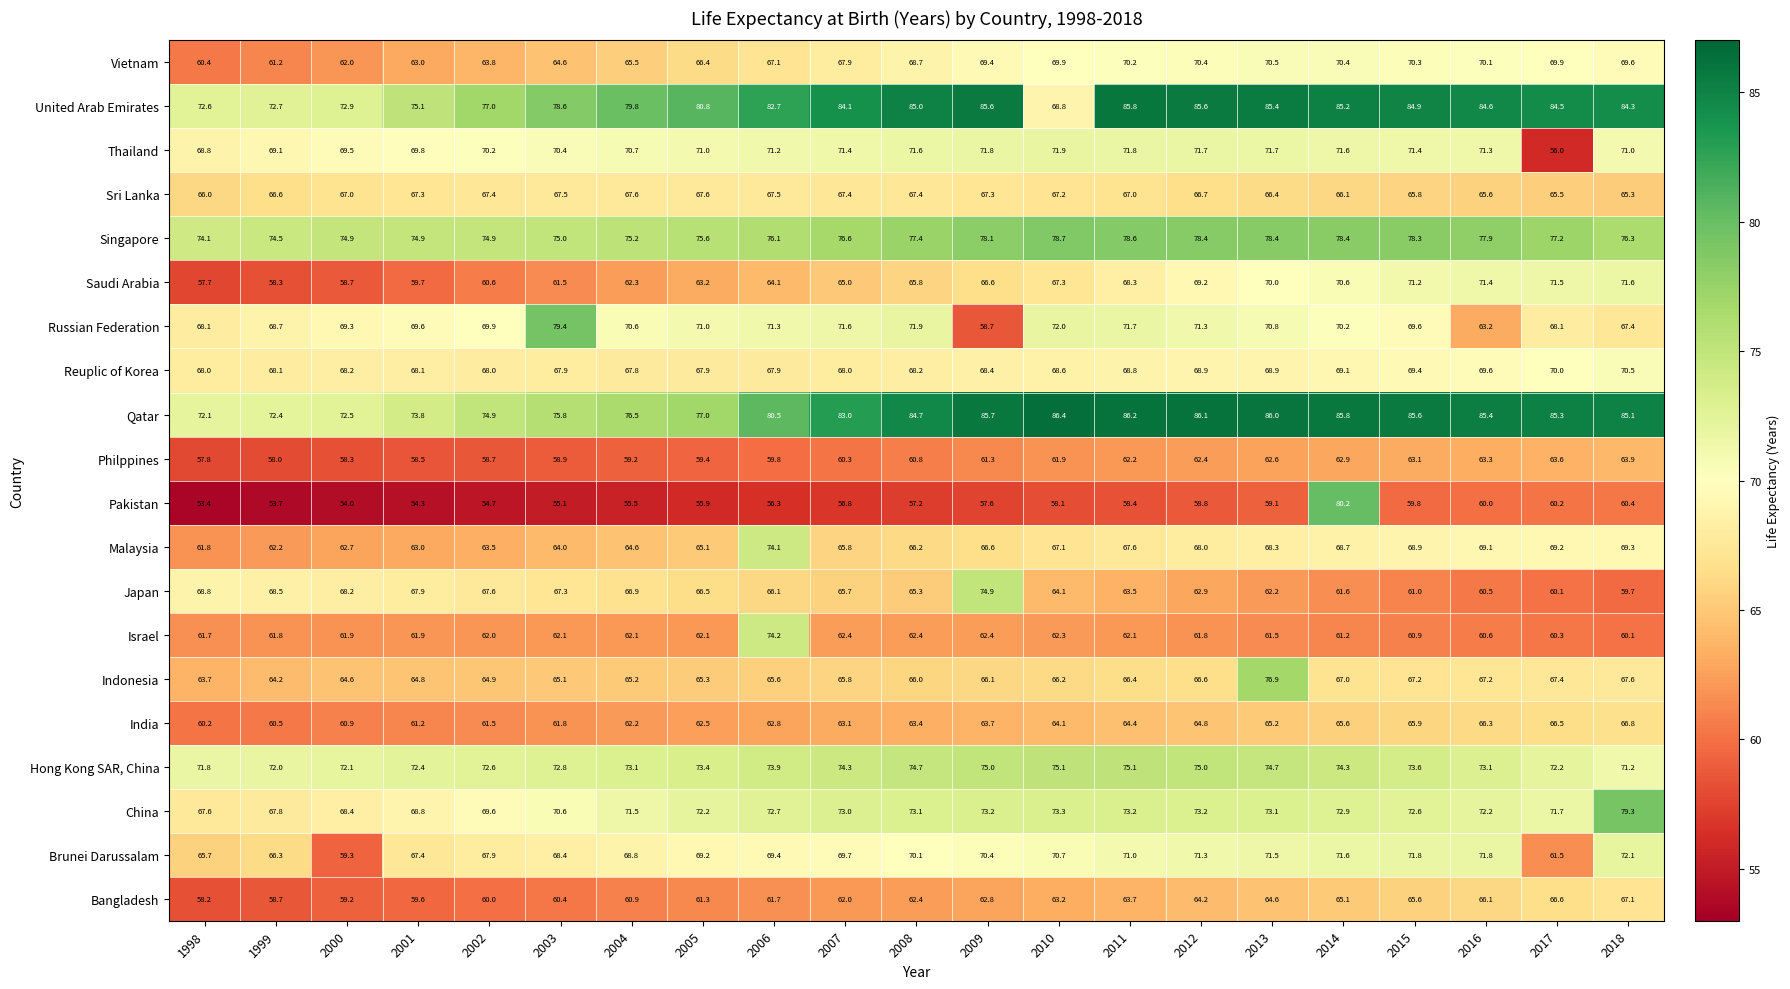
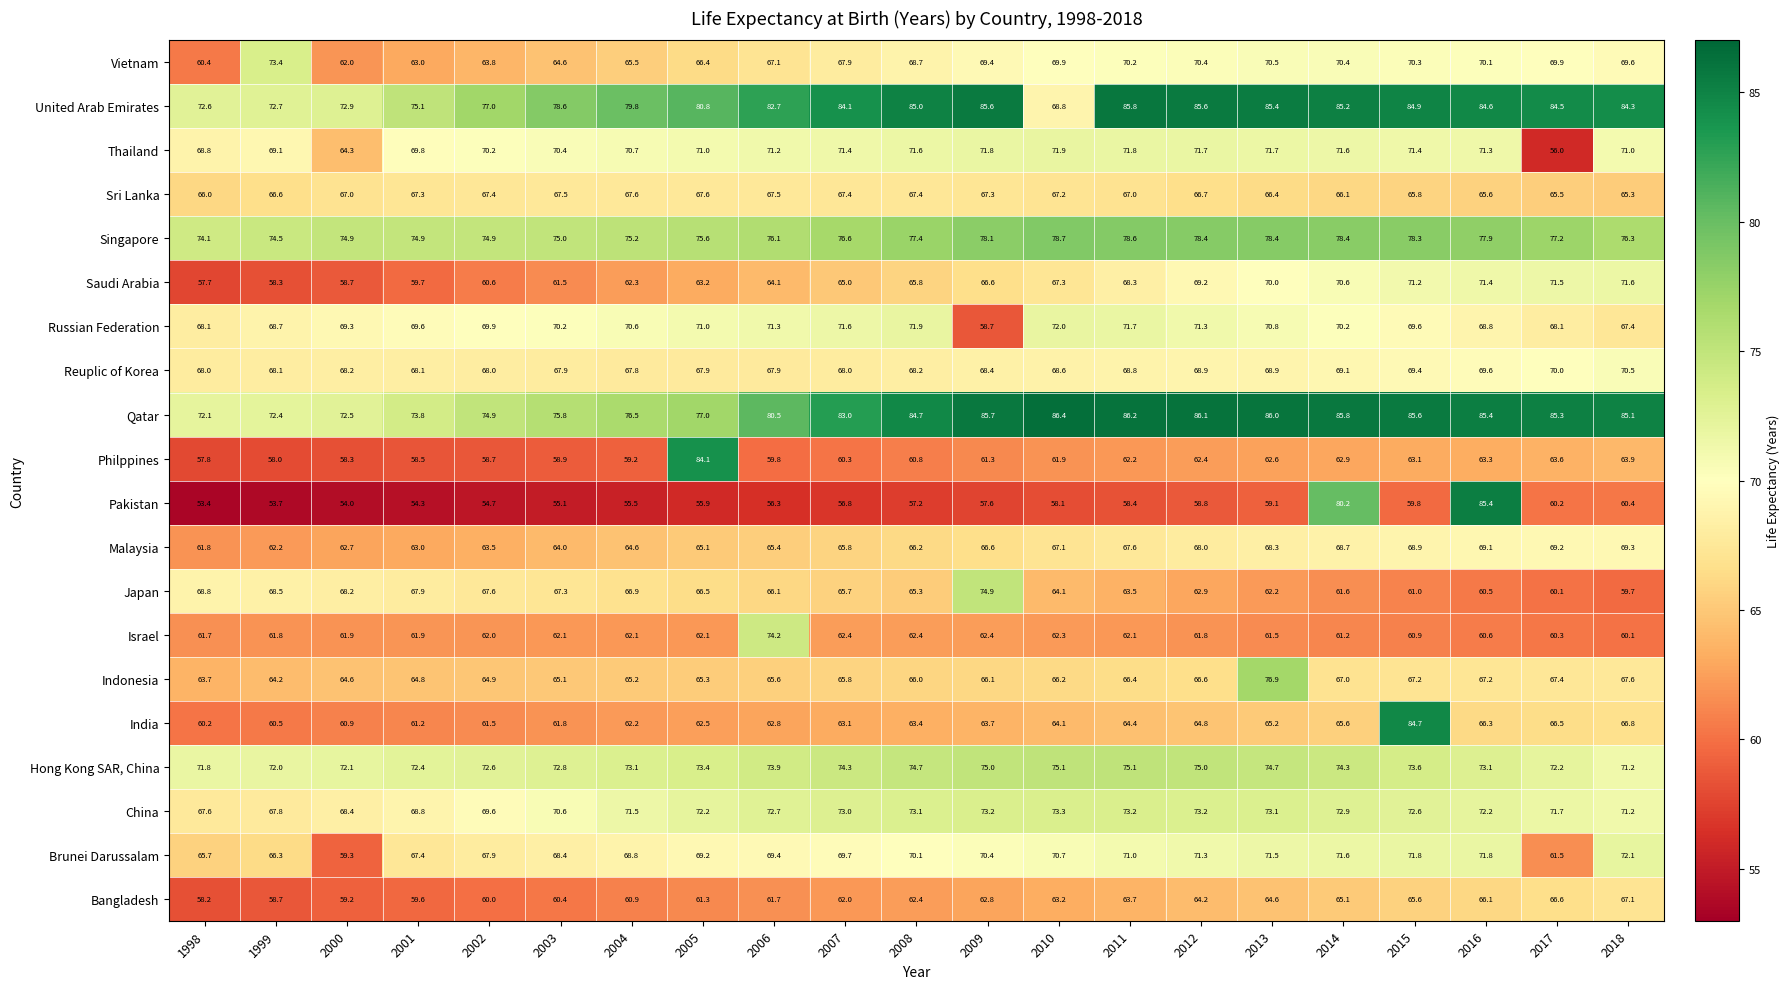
Vietnam, 1999: 61.2 -> 73.4
Thailand, 2000: 69.5 -> 64.3
Russian Federation, 2003: 79.4 -> 70.2
Russian Federation, 2016: 63.2 -> 68.8
Philppines, 2005: 59.4 -> 84.1
Pakistan, 2016: 60.0 -> 85.4
Malaysia, 2006: 74.1 -> 65.4
India, 2015: 65.9 -> 84.7
China, 2018: 79.3 -> 71.2
